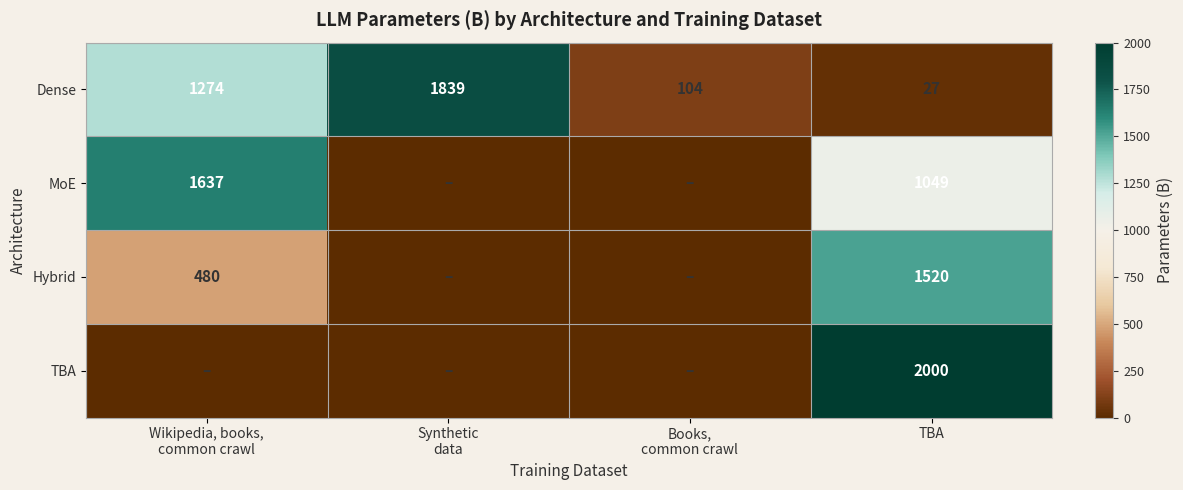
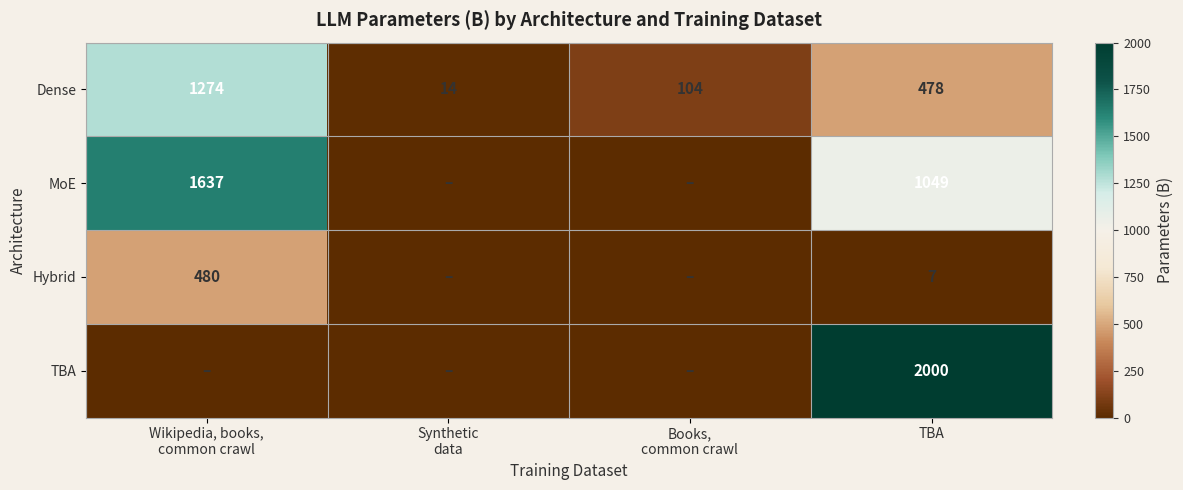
Dense, Synthetic data: 1839 -> 14
Dense, TBA: 27 -> 478
Hybrid, TBA: 1520 -> 7
